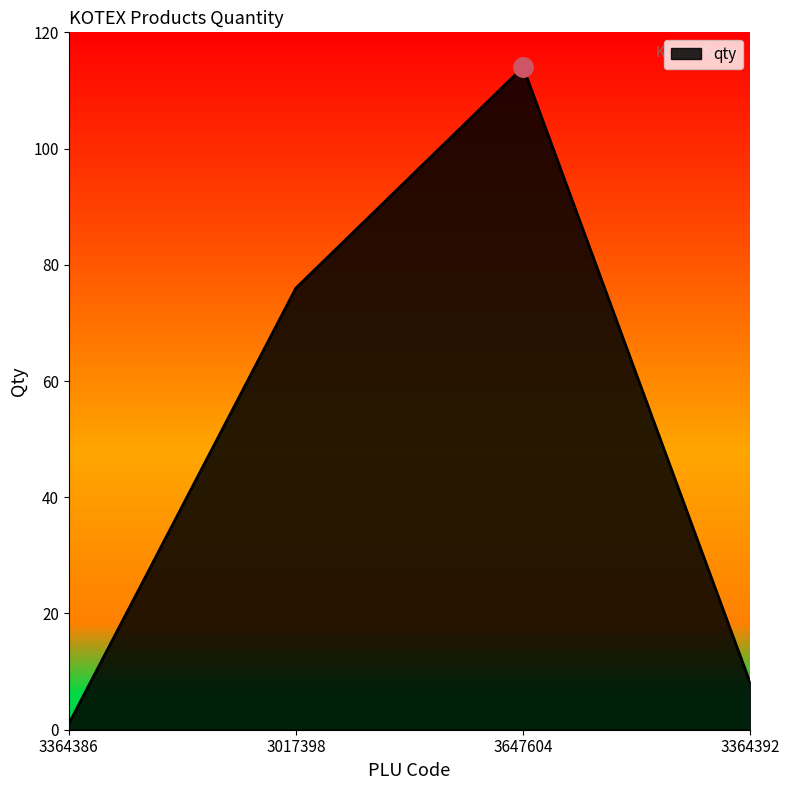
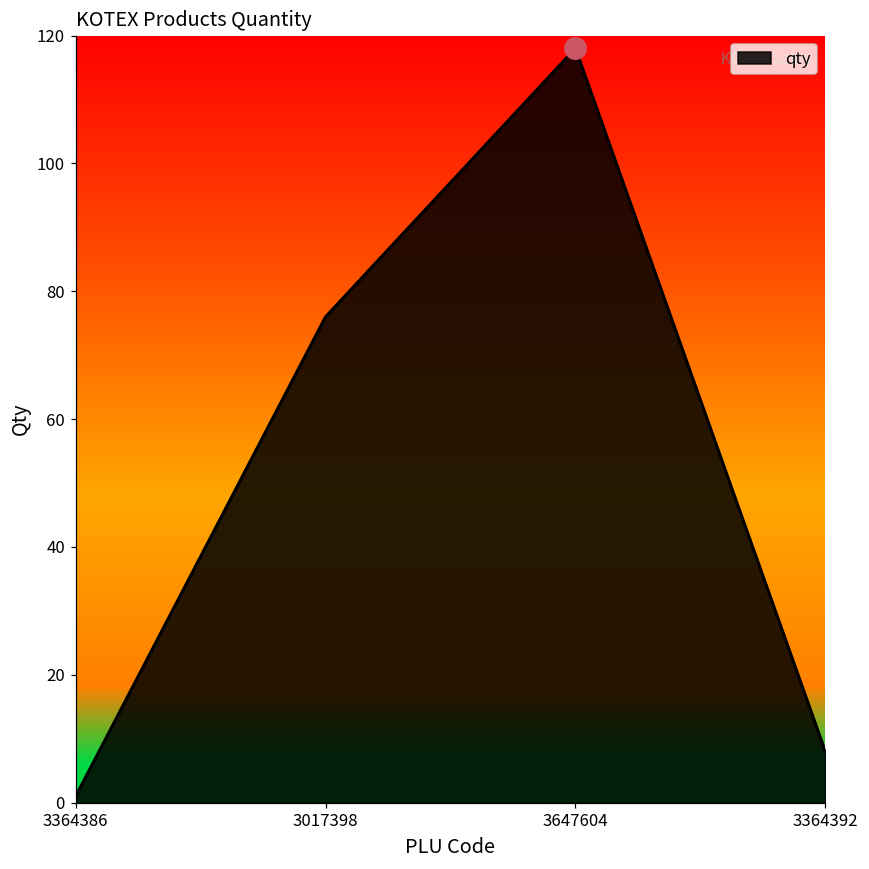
qty, 3647604: 114 -> 118
